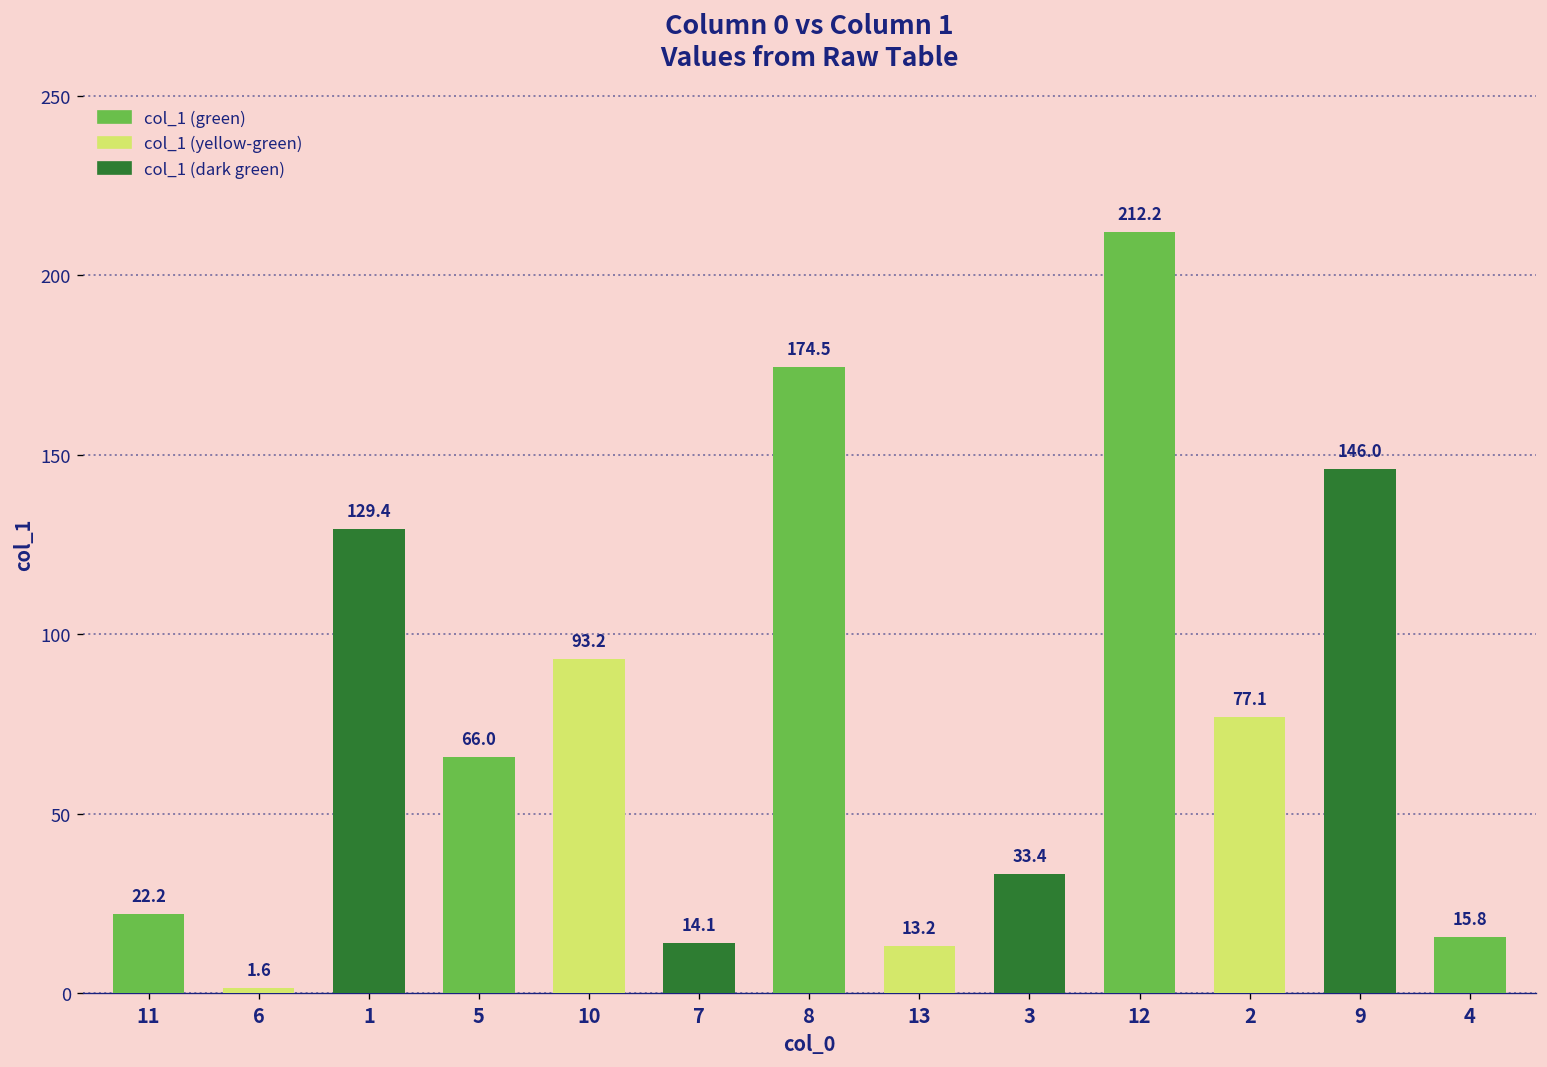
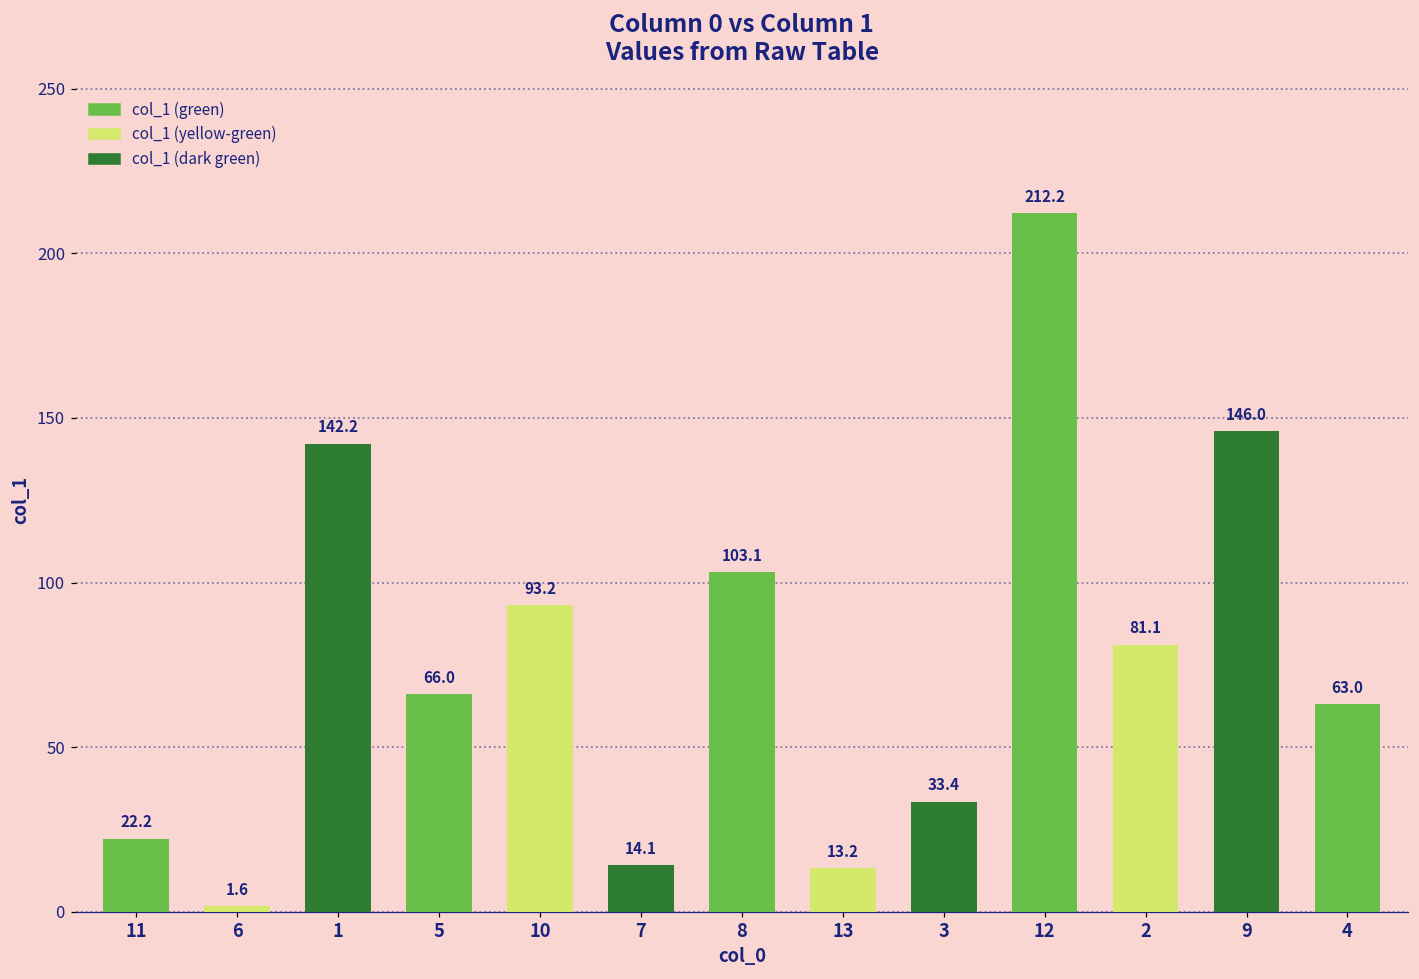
1: 129.4 -> 142.2
8: 174.5 -> 103.1
2: 77.1 -> 81.1
4: 15.8 -> 63.0
